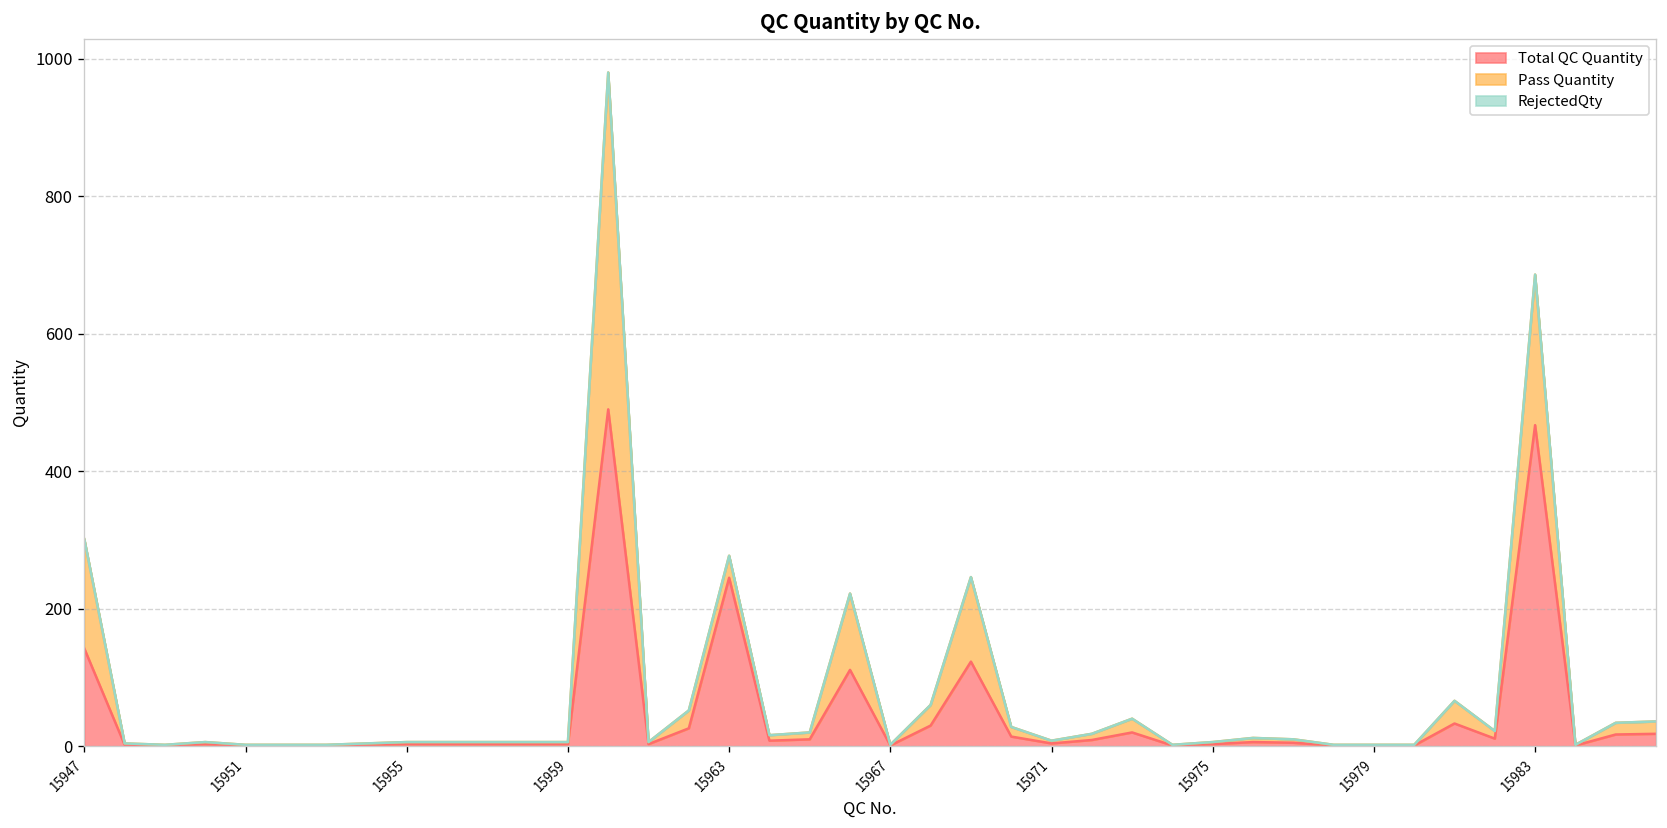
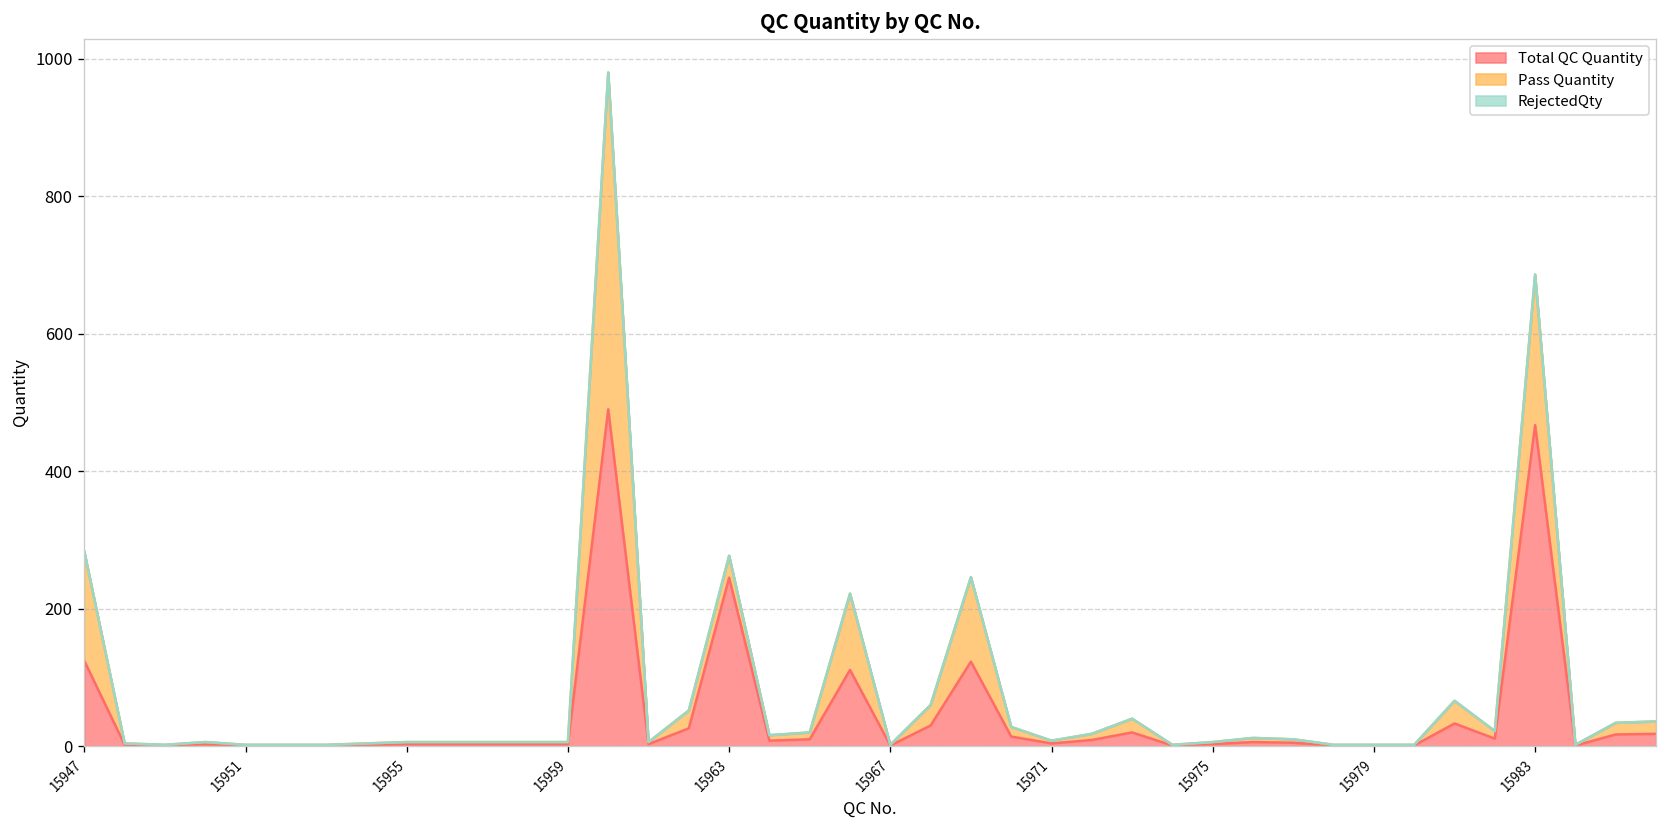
Total QC Quantity, 15947: 140 -> 120
